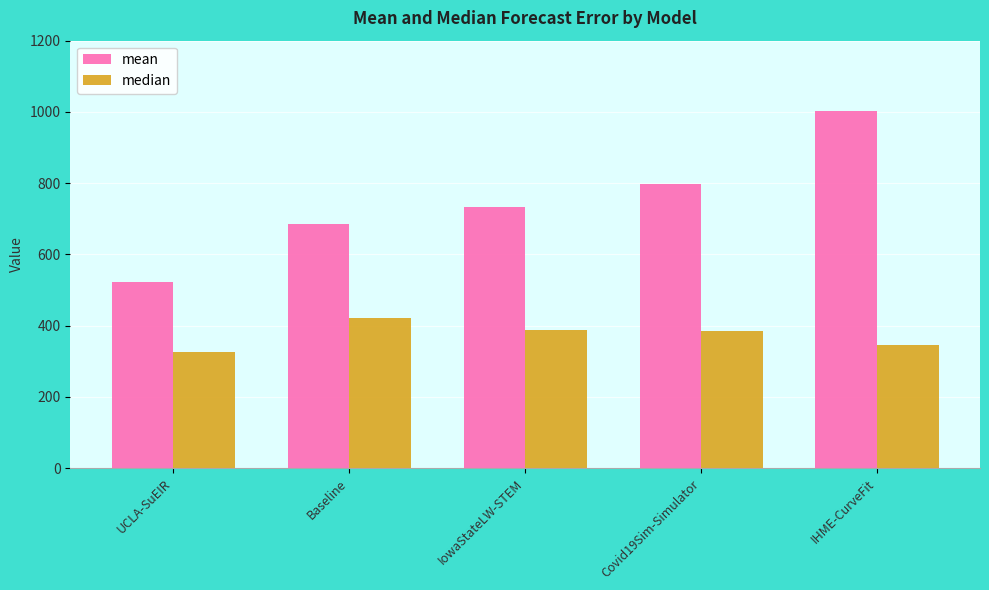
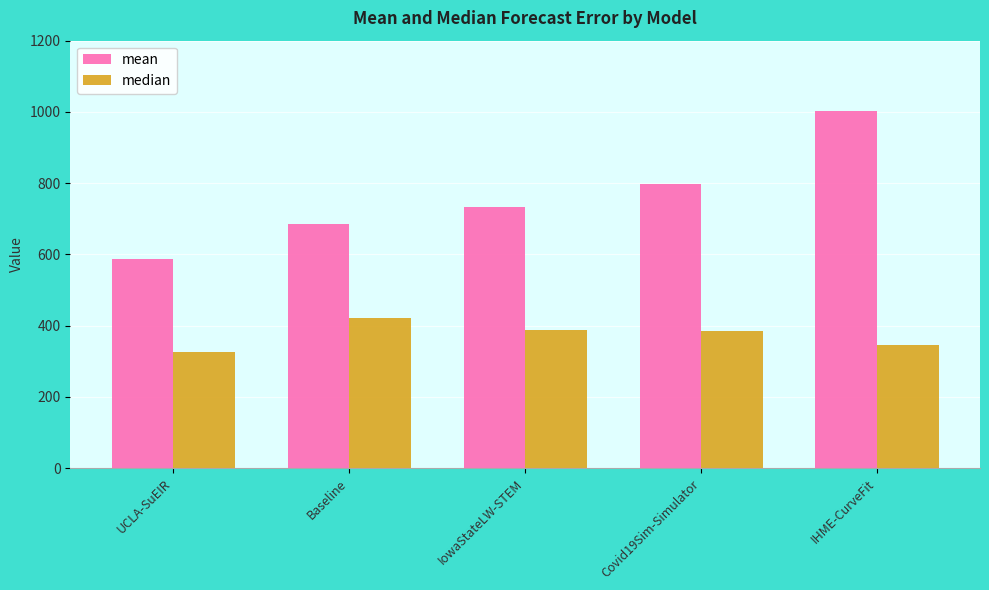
mean, UCLA-SuEIR: 520 -> 590
